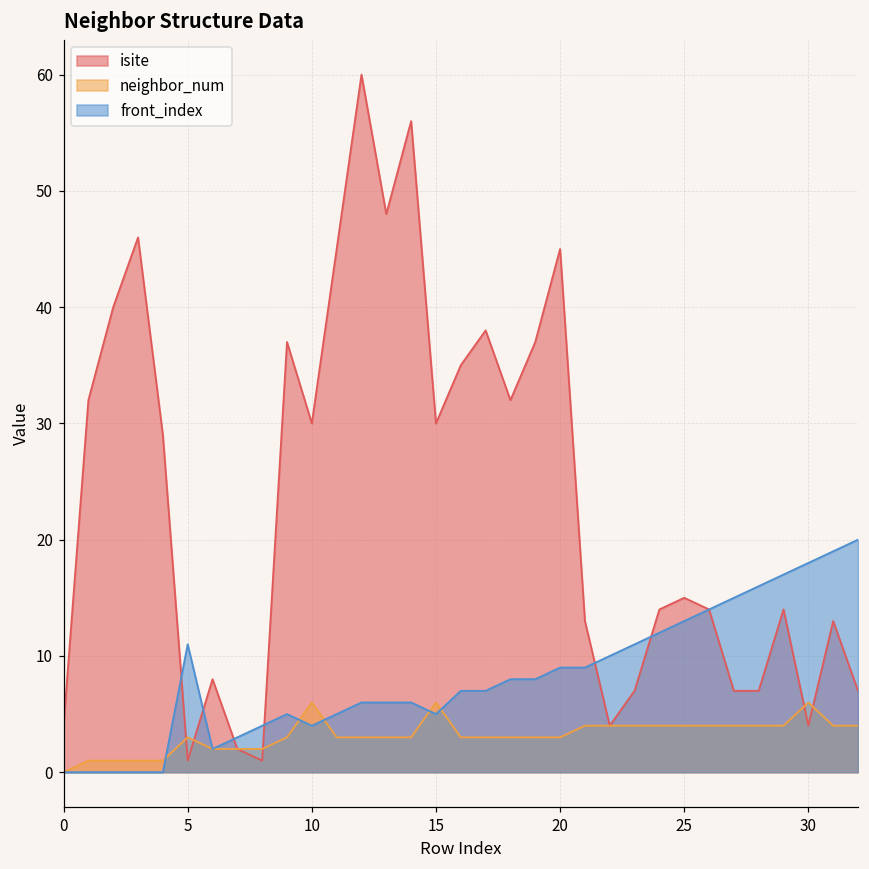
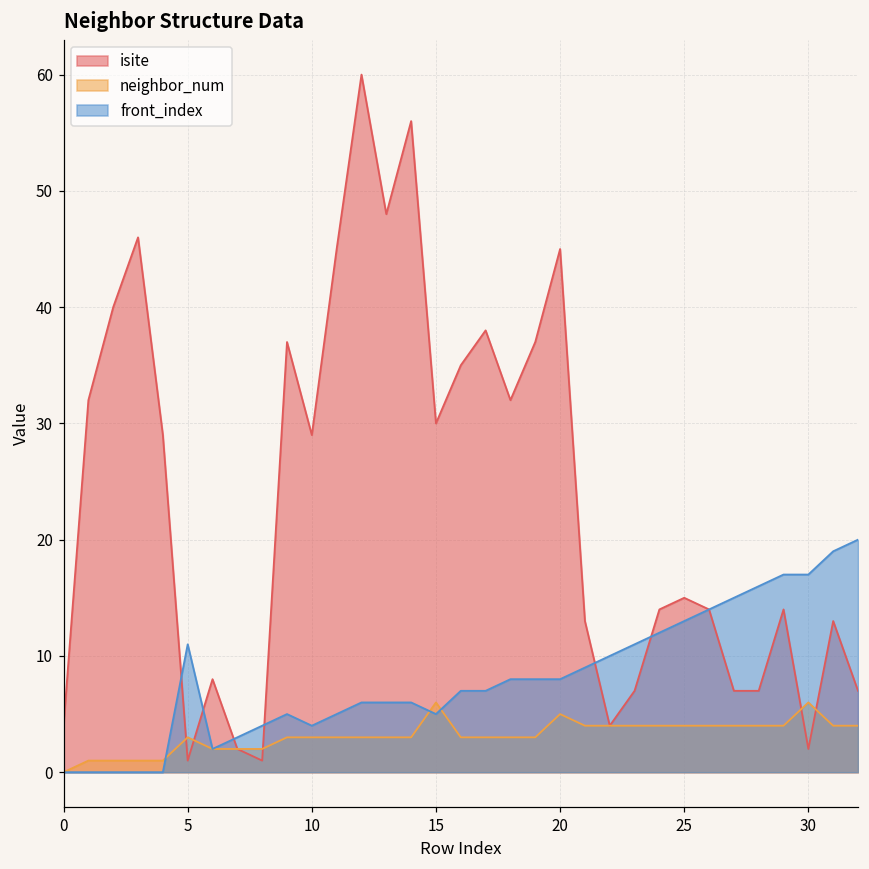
isite, 10: 30 -> 29
neighbor_num, 10: 6 -> 3
neighbor_num, 20: 3 -> 5
front_index, 20: 9 -> 8
isite, 30: 4 -> 2
front_index, 30: 18 -> 17
